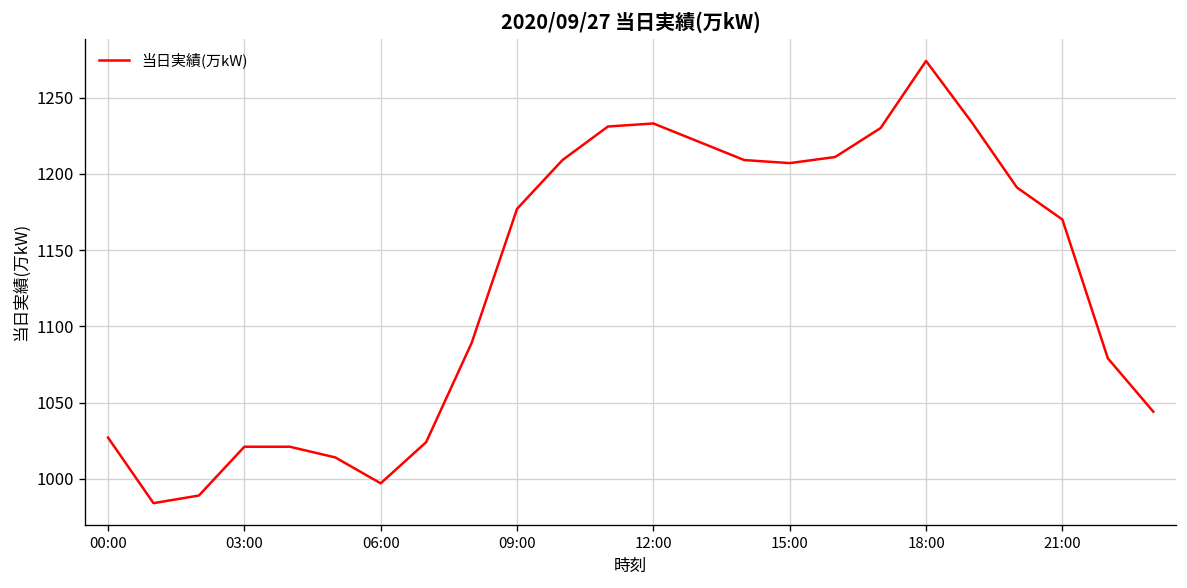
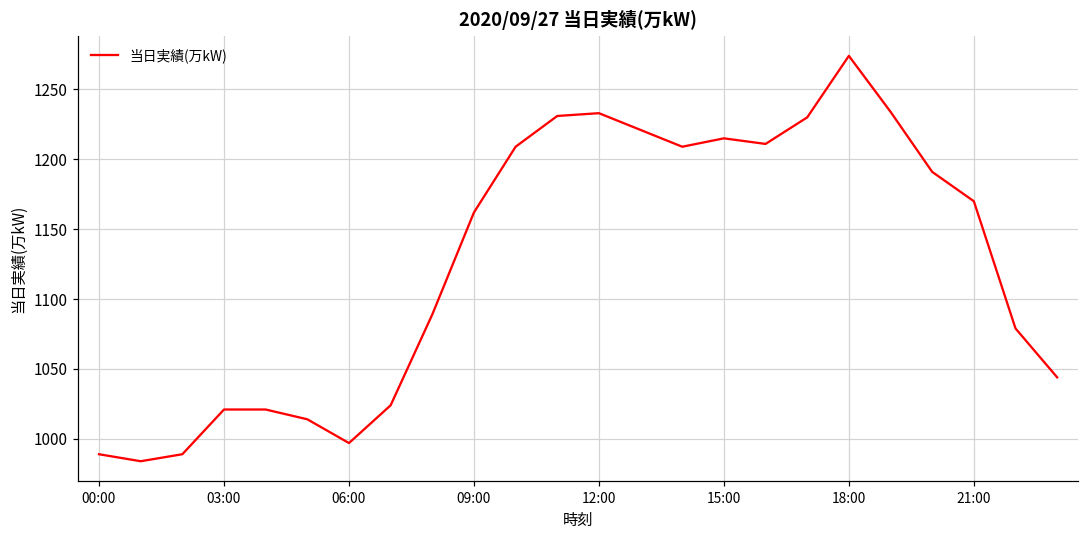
00:00: 1027 -> 989
09:00: 1177 -> 1162
15:00: 1207 -> 1215
